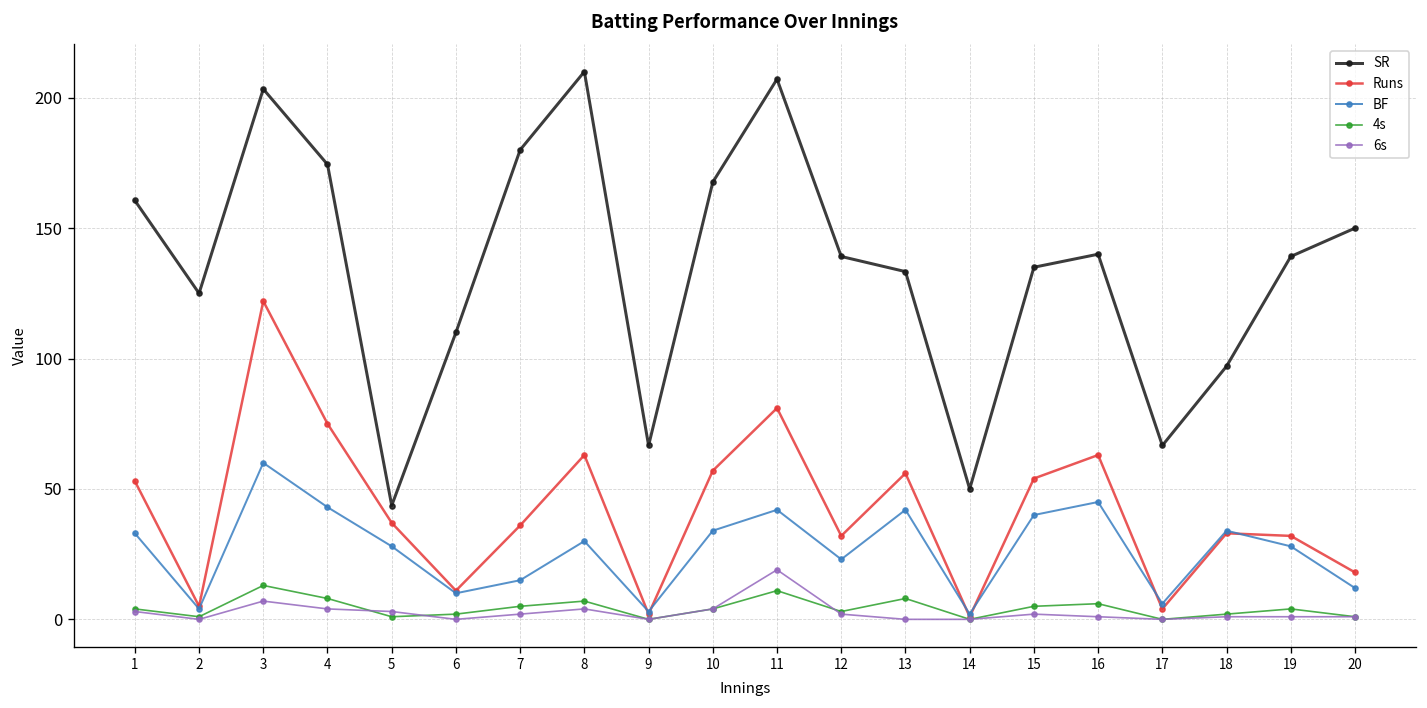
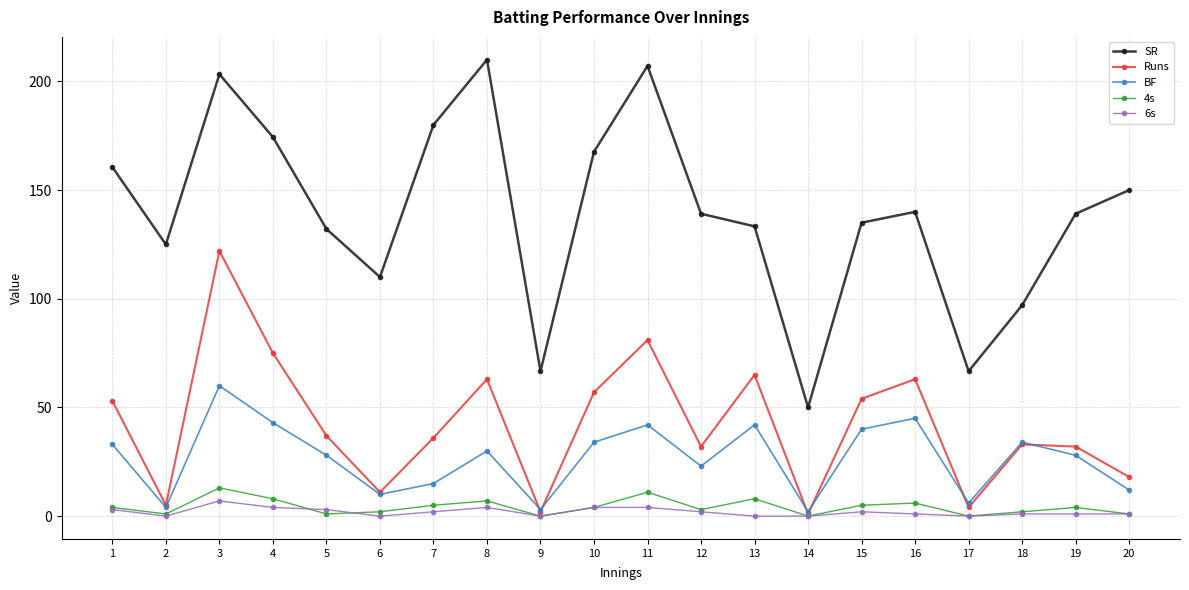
SR, 5: 44 -> 132
6s, 11: 19 -> 4
Runs, 13: 56 -> 65
